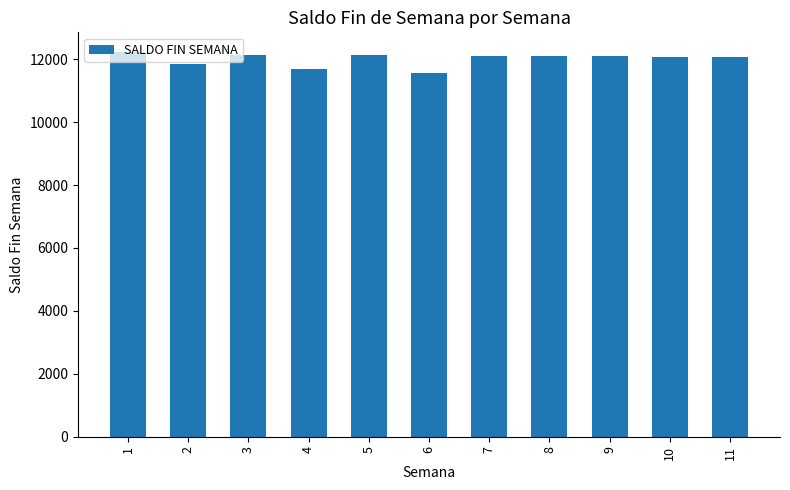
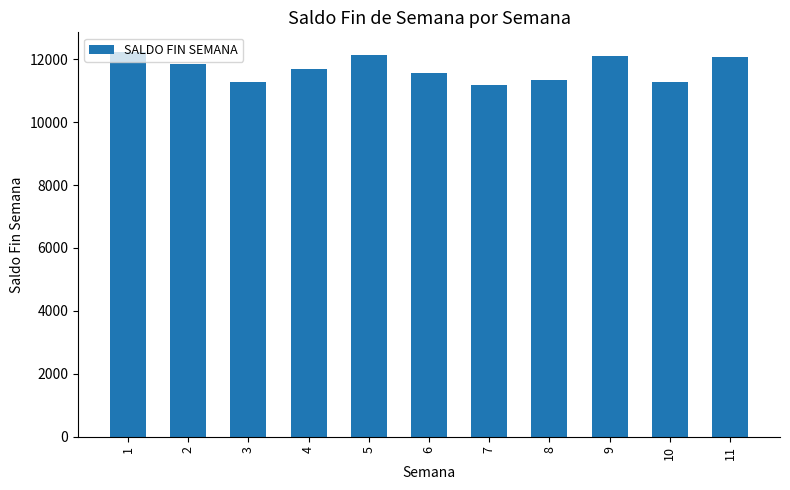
3: 12200 -> 11300
7: 12100 -> 11200
8: 12100 -> 11300
10: 12100 -> 11300
